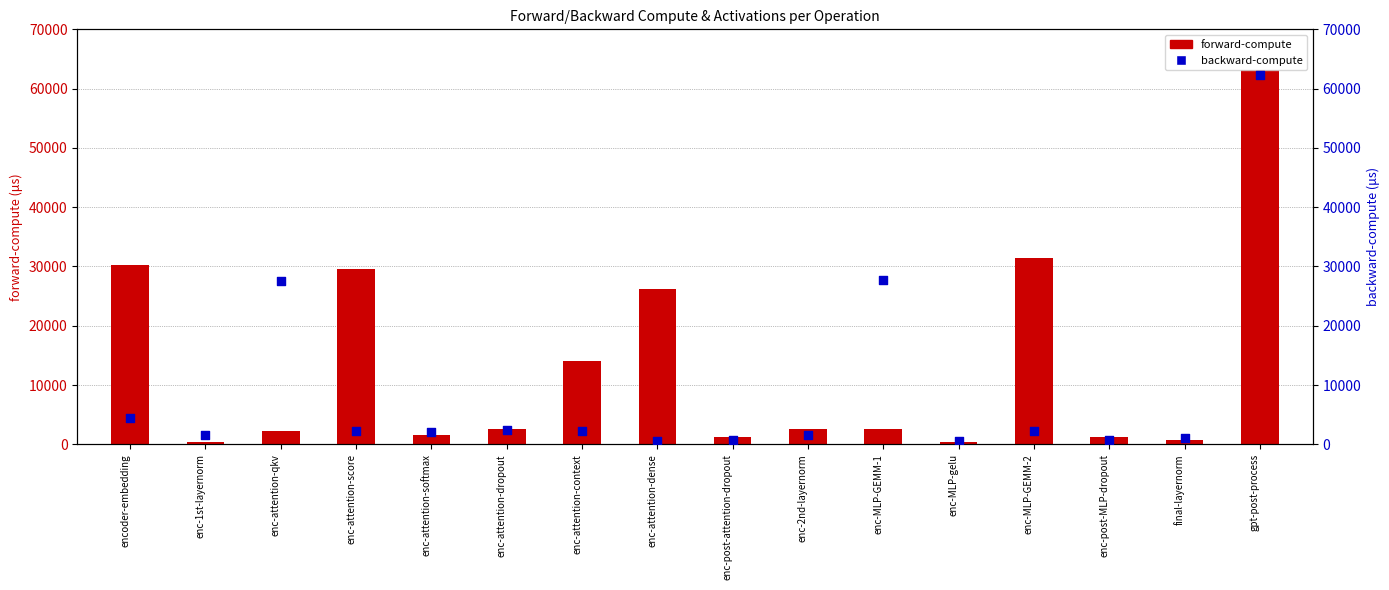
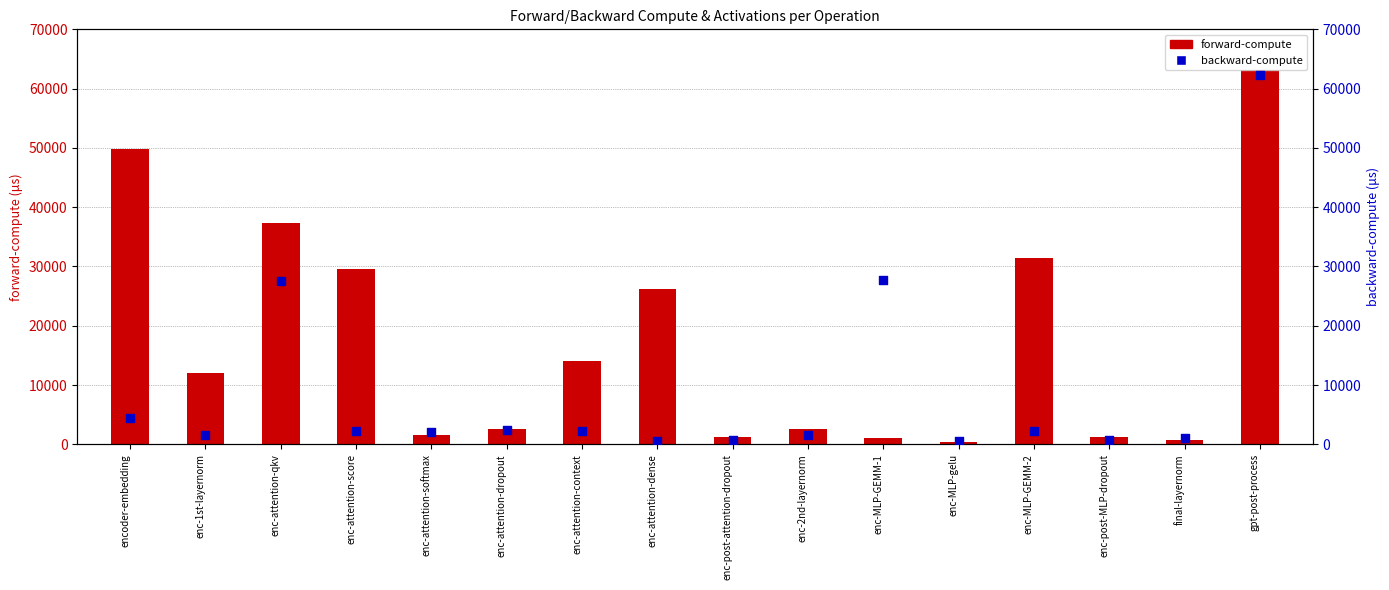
forward-compute, encoder-embedding: 30000 -> 50000
forward-compute, enc-1st-layernorm: 0 -> 12000
forward-compute, enc-attention-qkv: 2000 -> 37000
forward-compute, enc-MLP-GEMM-1: 3000 -> 1000
